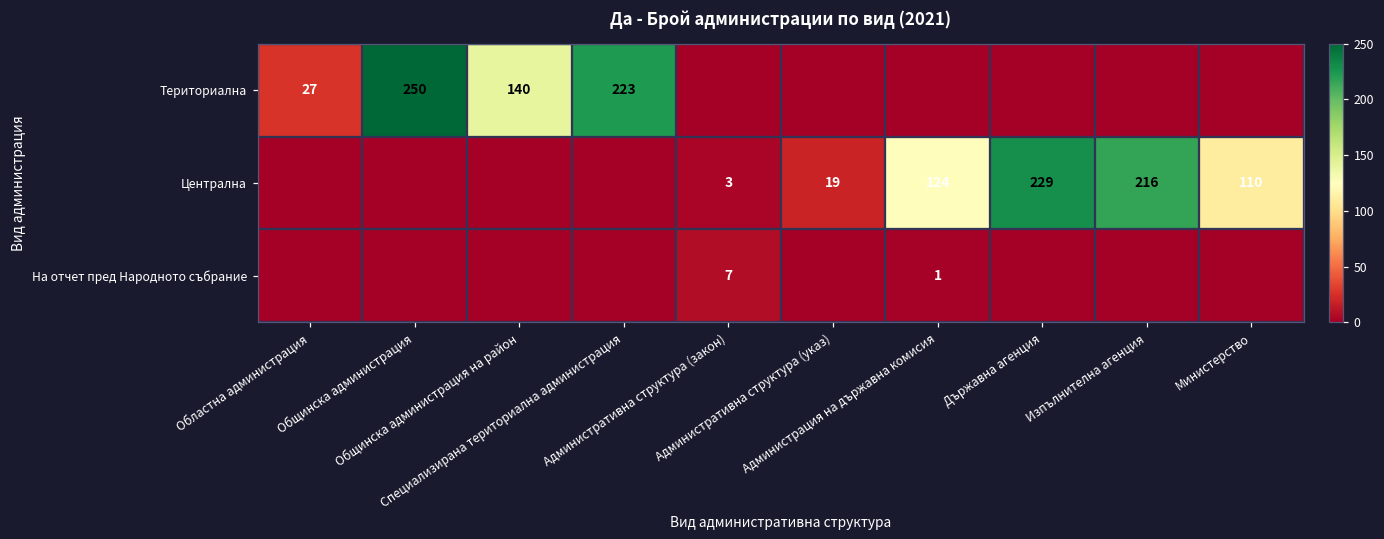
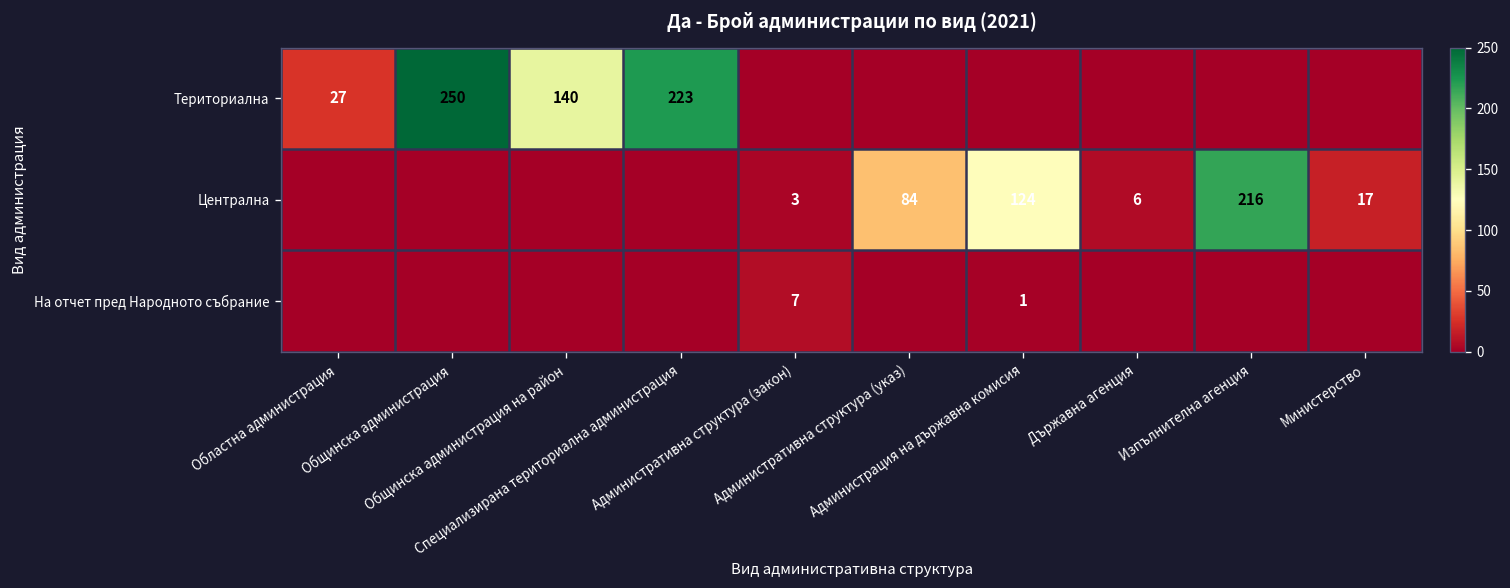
Централна, Административна структура (указ): 19 -> 84
Централна, Държавна агенция: 229 -> 6
Централна, Министерство: 110 -> 17
